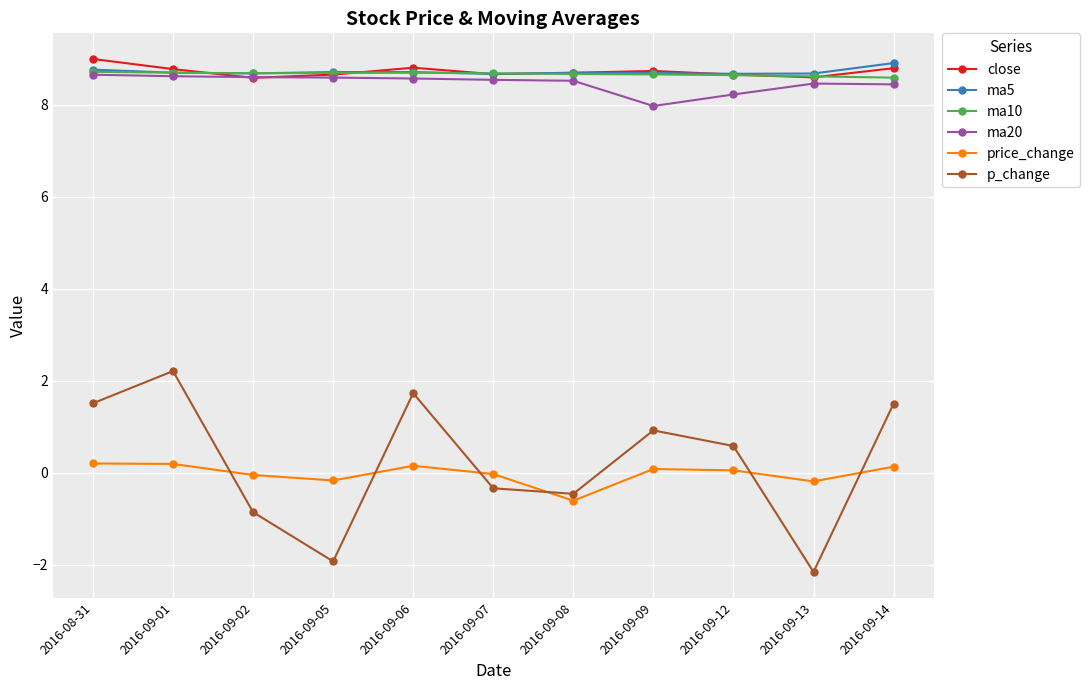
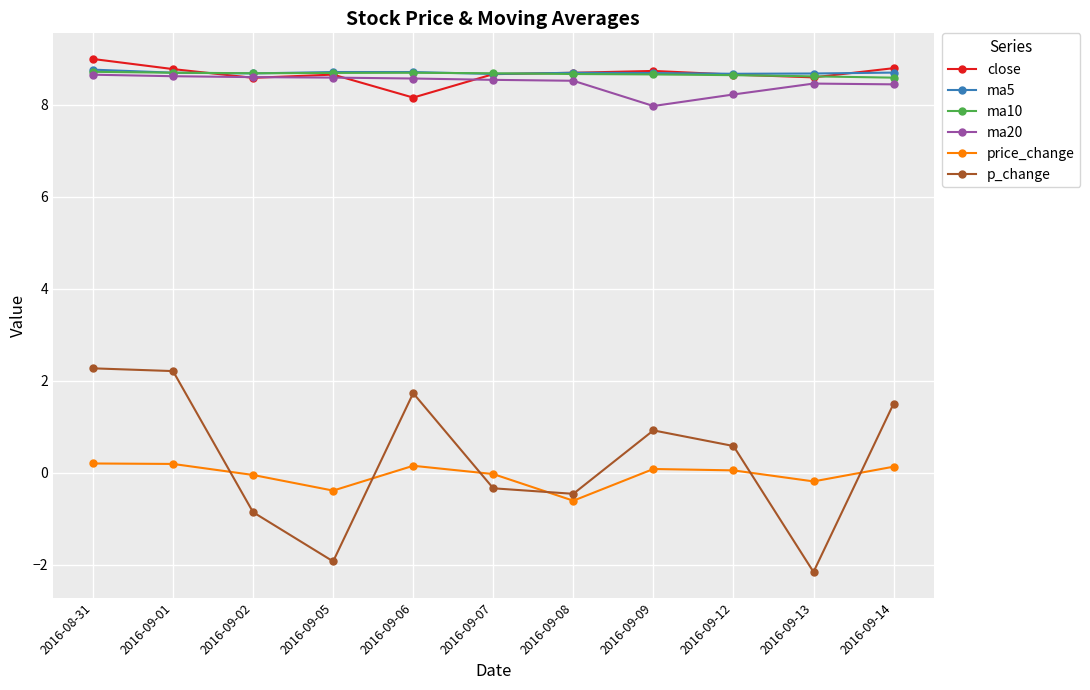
p_change, 2016-08-31: 1.5 -> 2.3
price_change, 2016-09-05: -0.2 -> -0.4
close, 2016-09-06: 8.8 -> 8.2
ma5, 2016-09-14: 8.9 -> 8.7
